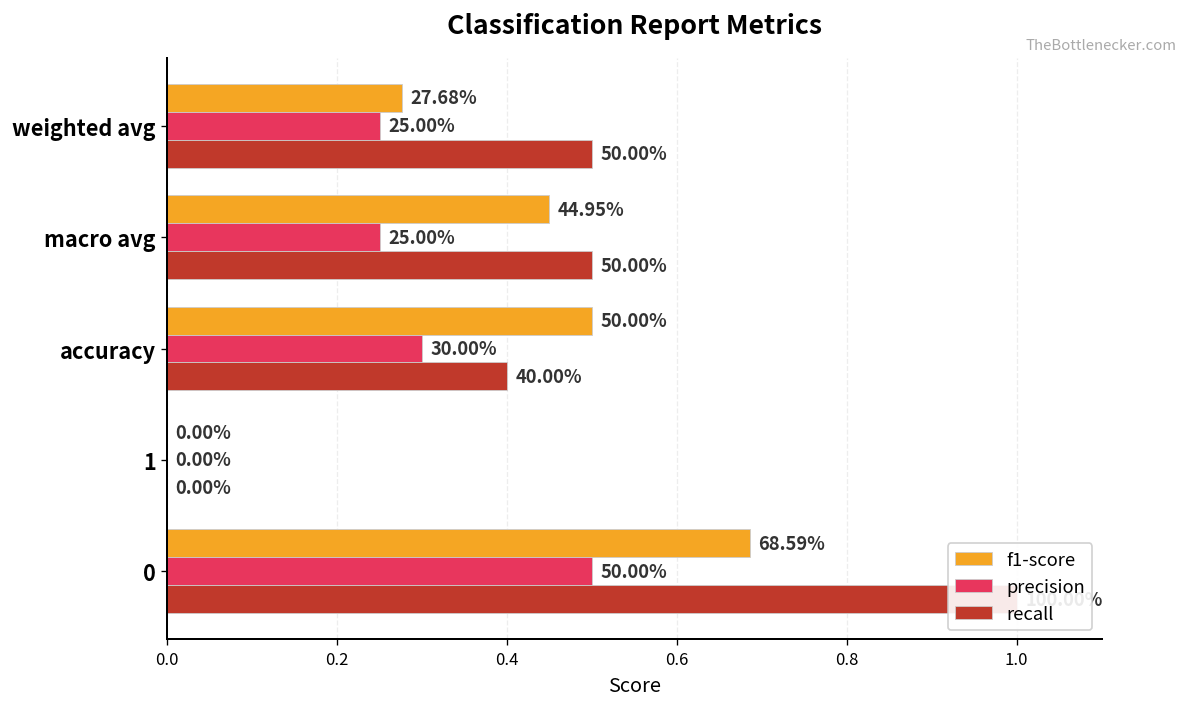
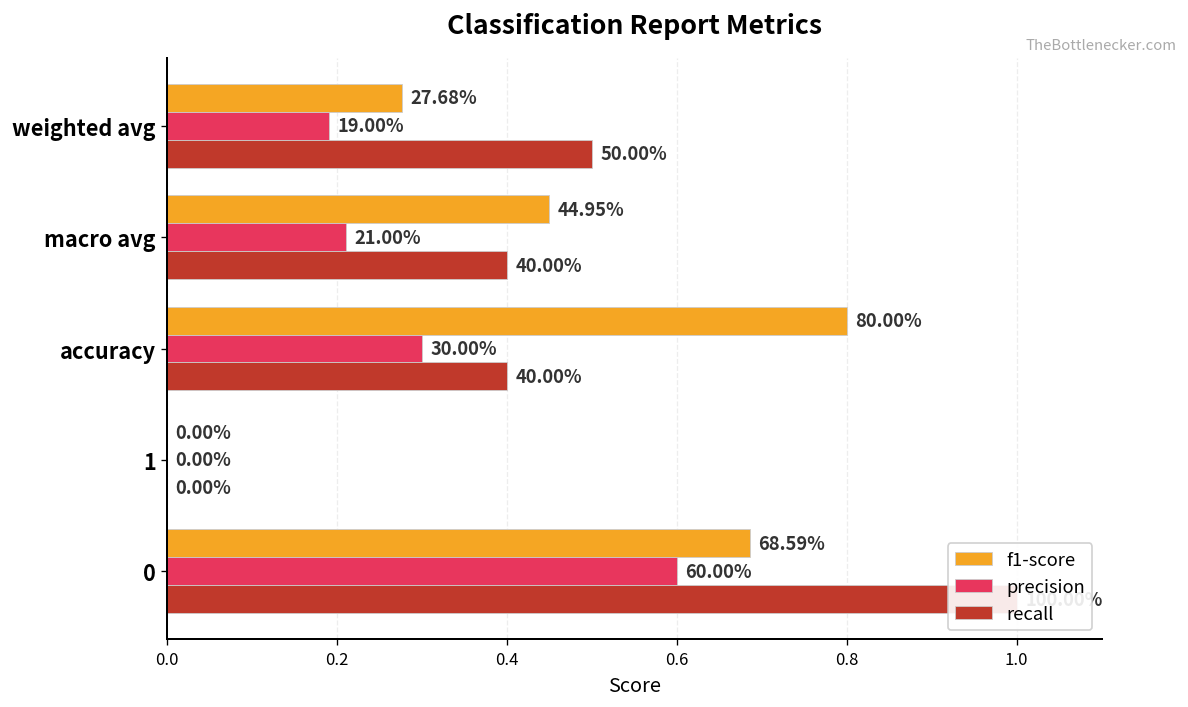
precision, weighted avg: 25.00% -> 19.00%
precision, macro avg: 25.00% -> 21.00%
recall, macro avg: 50.00% -> 40.00%
f1-score, accuracy: 50.00% -> 80.00%
precision, 0: 50.00% -> 60.00%
